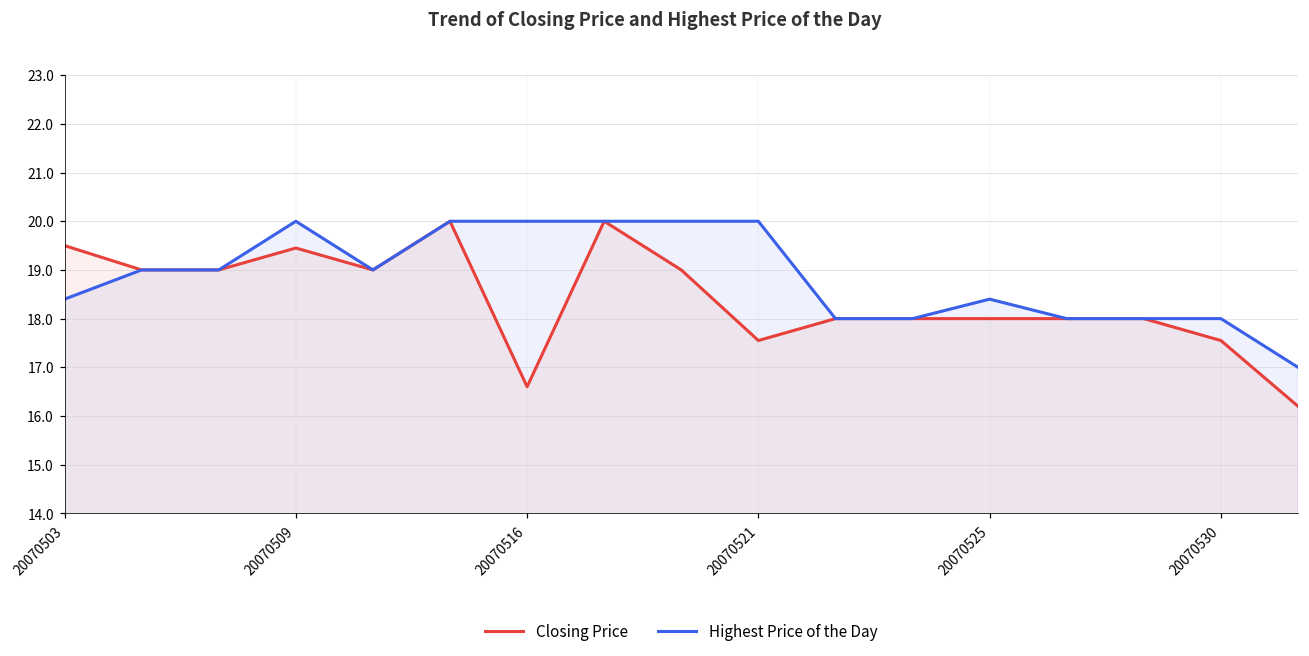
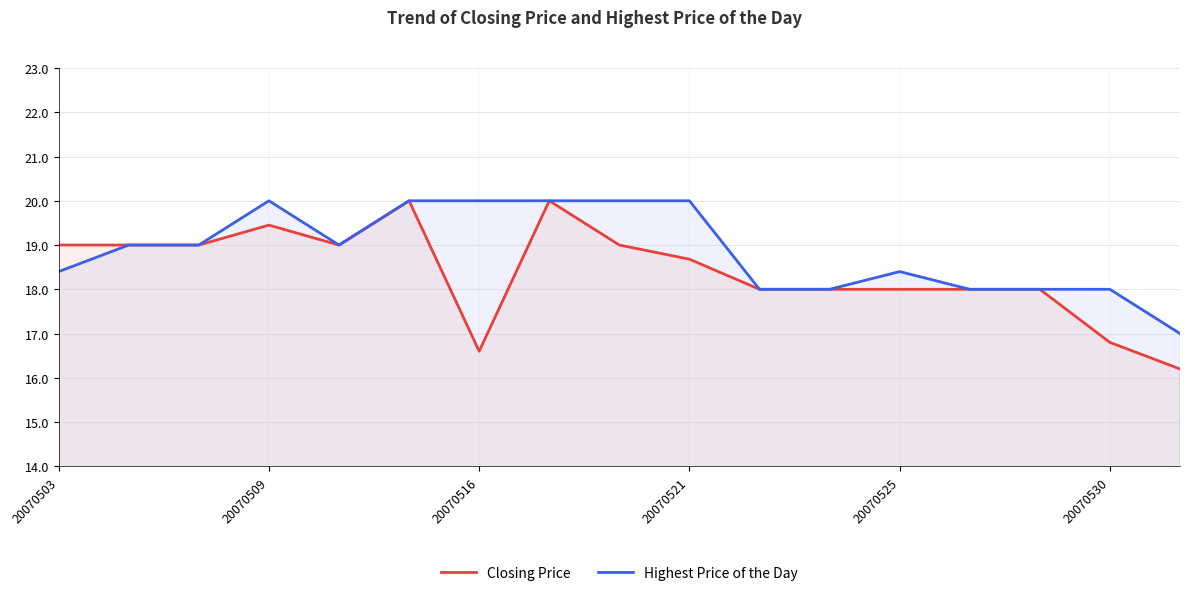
Closing Price, 20070503: 19.5 -> 19.0
Closing Price, 20070521: 17.6 -> 18.7
Closing Price, 20070530: 17.6 -> 16.8
